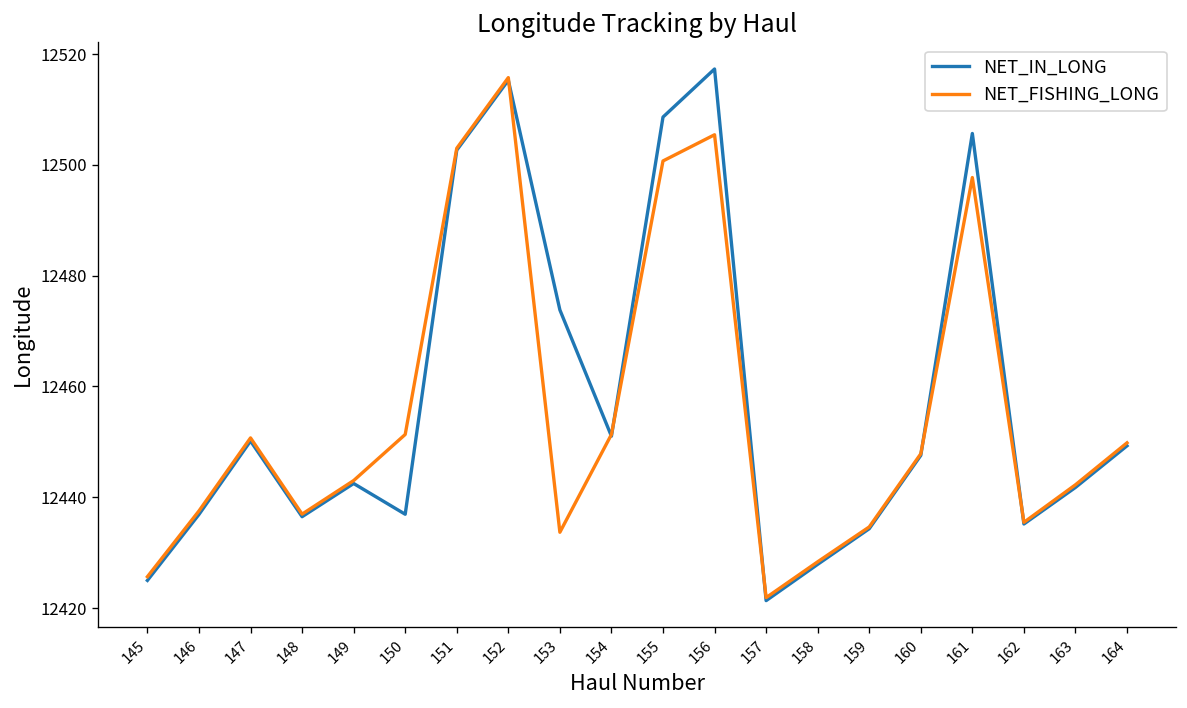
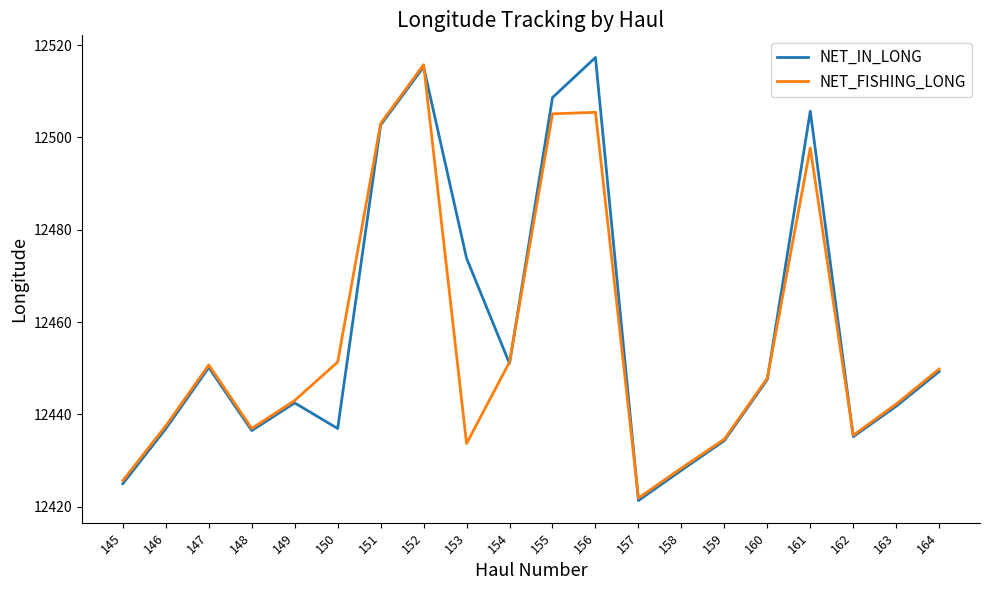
NET_FISHING_LONG, 155: 12501 -> 12505
